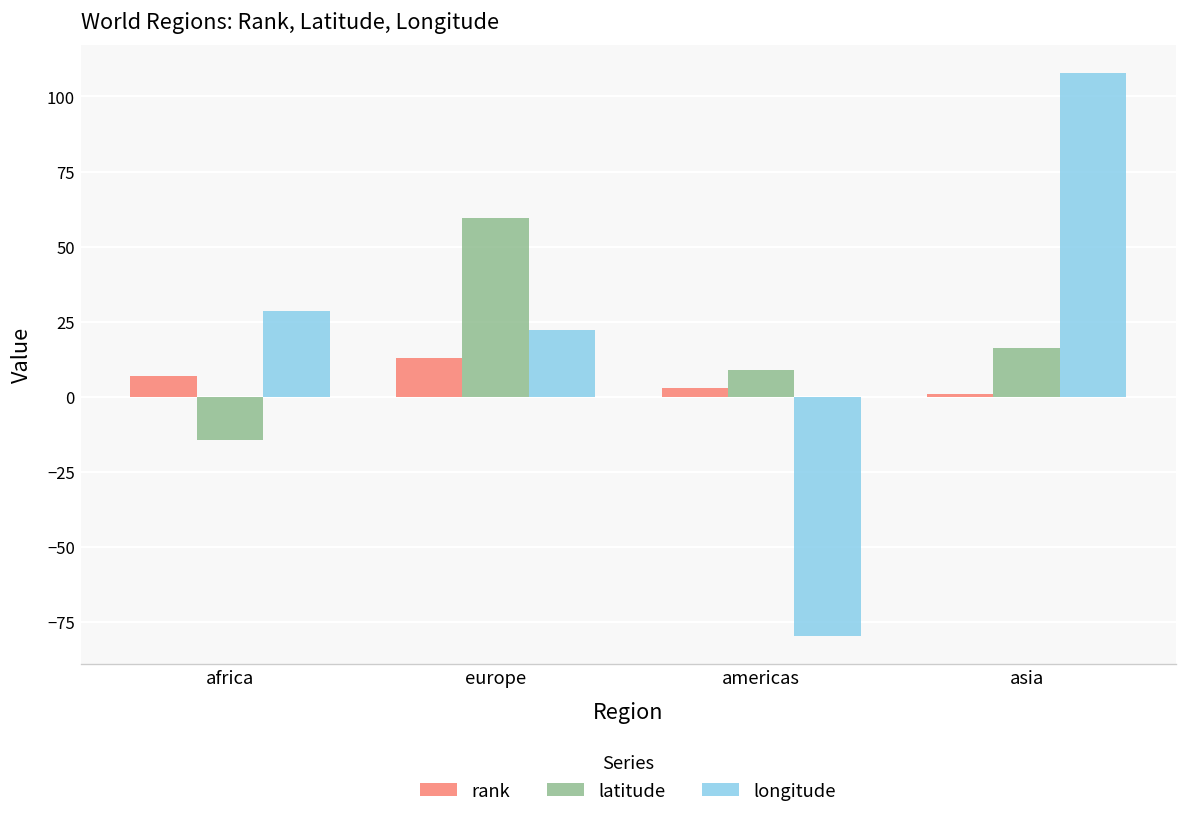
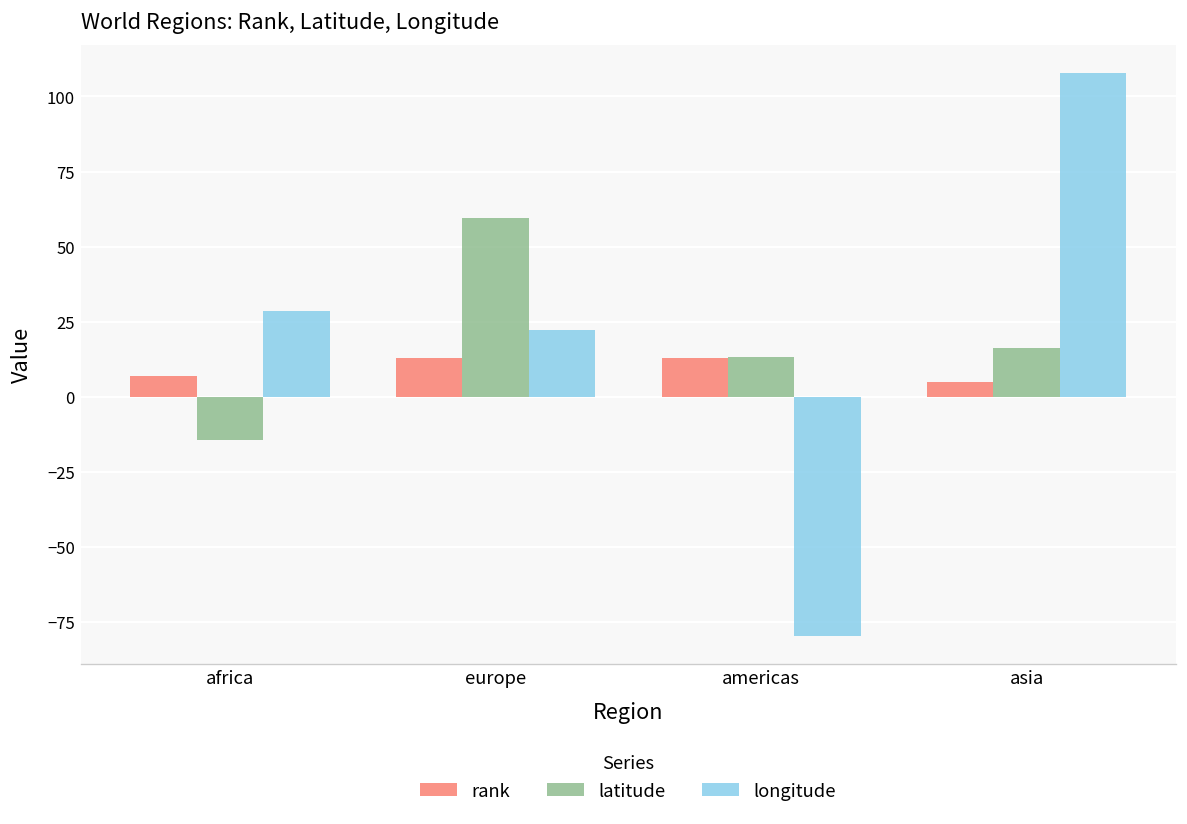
rank, americas: 3 -> 13
latitude, americas: 9 -> 13
rank, asia: 1 -> 5
